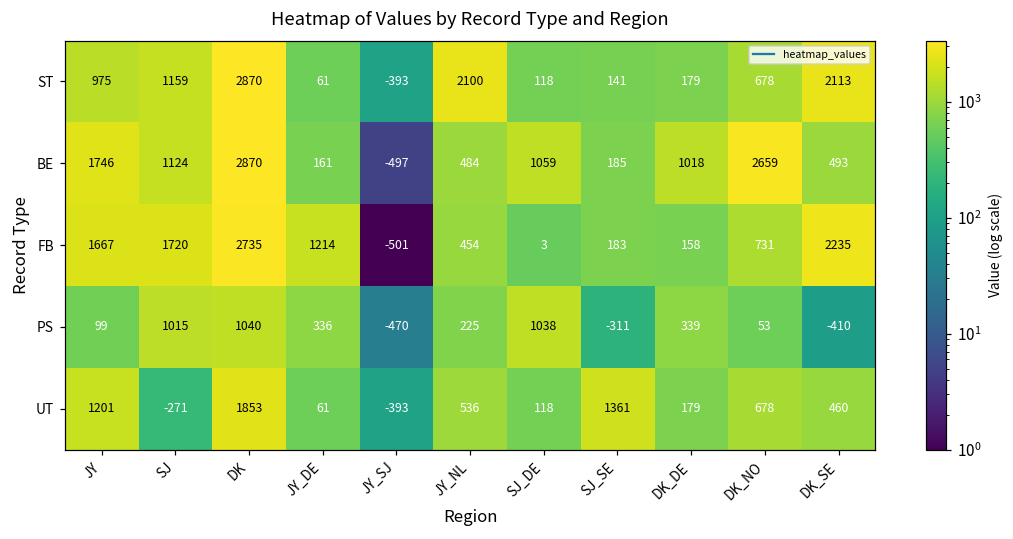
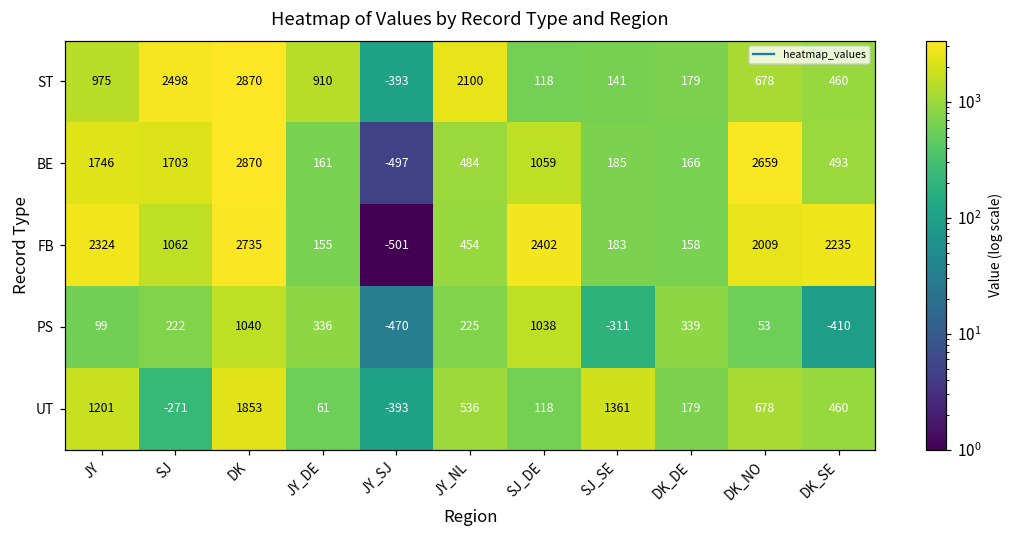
ST, SJ: 1159 -> 2498
ST, JY_DE: 61 -> 910
ST, DK_SE: 2113 -> 460
BE, SJ: 1124 -> 1703
BE, DK_DE: 1018 -> 166
FB, JY: 1667 -> 2324
FB, SJ: 1720 -> 1062
FB, JY_DE: 1214 -> 155
FB, SJ_DE: 3 -> 2402
FB, DK_NO: 731 -> 2009
PS, SJ: 1015 -> 222
